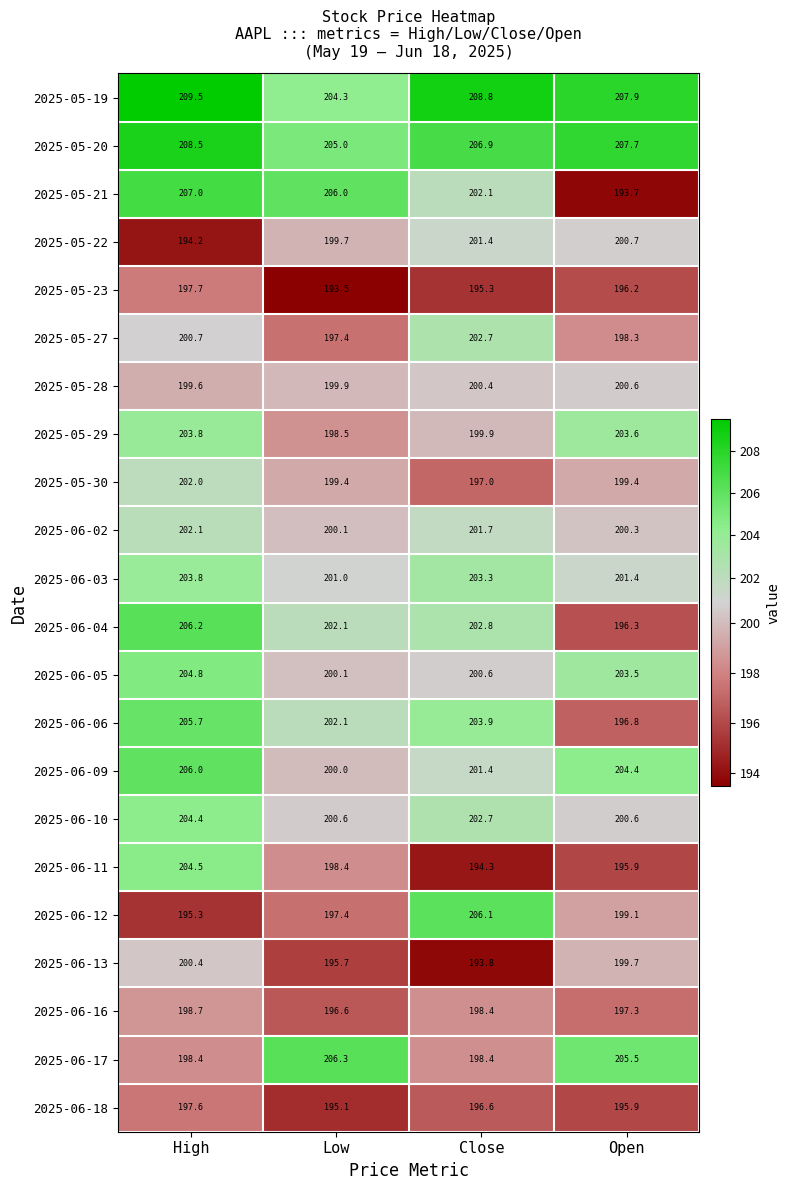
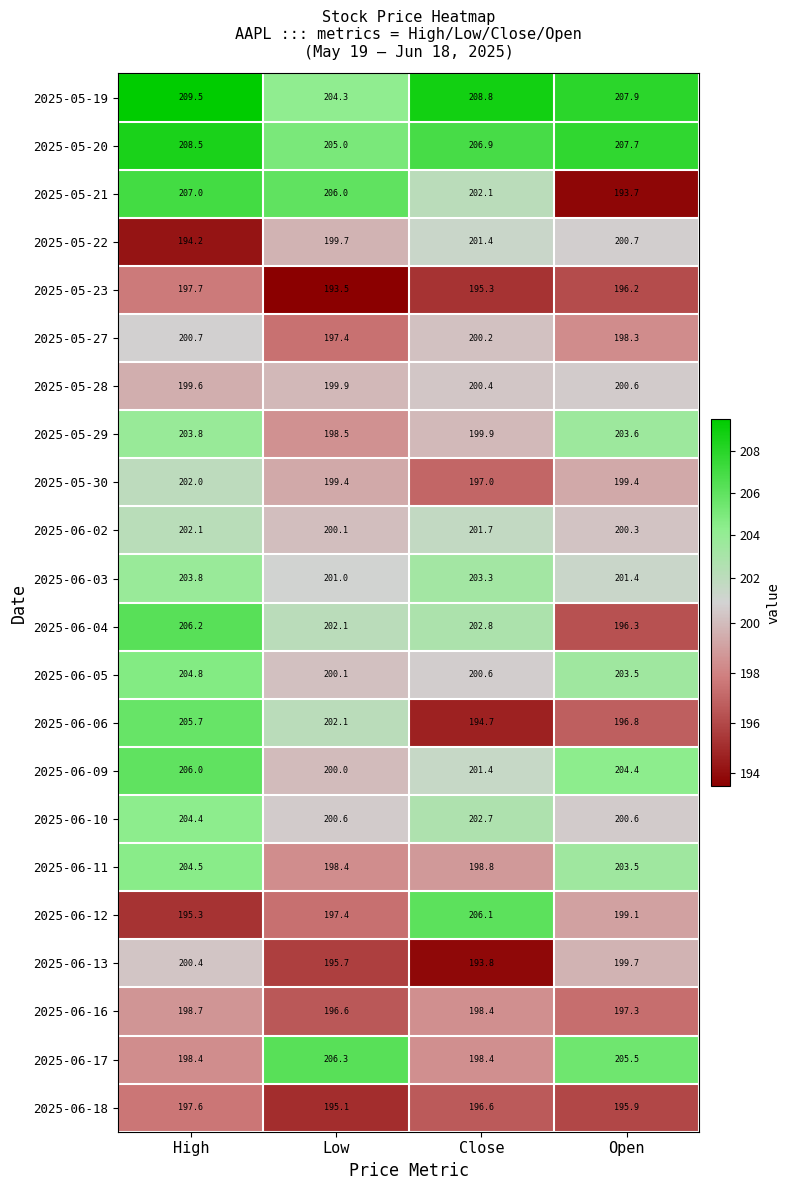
2025-05-27, Close: 202.7 -> 200.2
2025-06-06, Close: 203.9 -> 194.7
2025-06-11, Close: 194.3 -> 198.8
2025-06-11, Open: 195.9 -> 203.5
